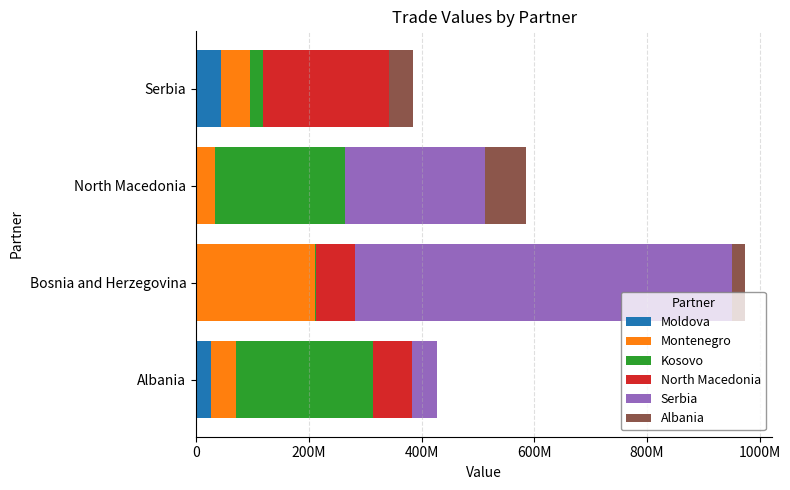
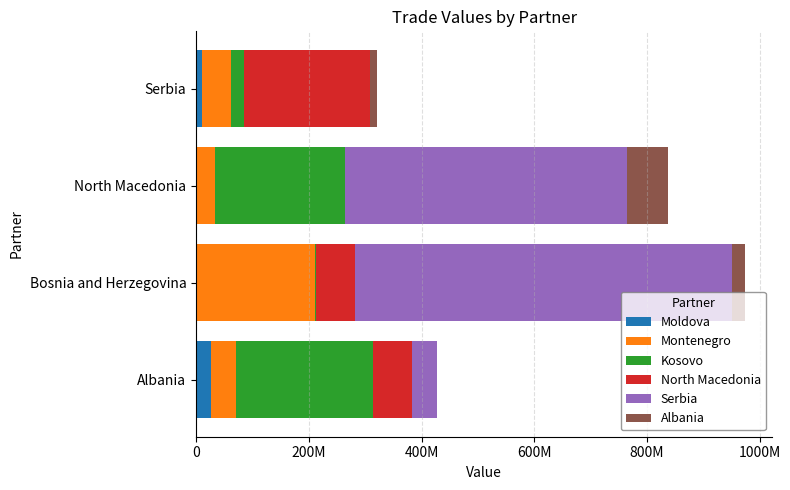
Moldova, Serbia: 40000000 -> 10000000
Albania, Serbia: 40000000 -> 10000000
Serbia, North Macedonia: 250000000 -> 500000000
